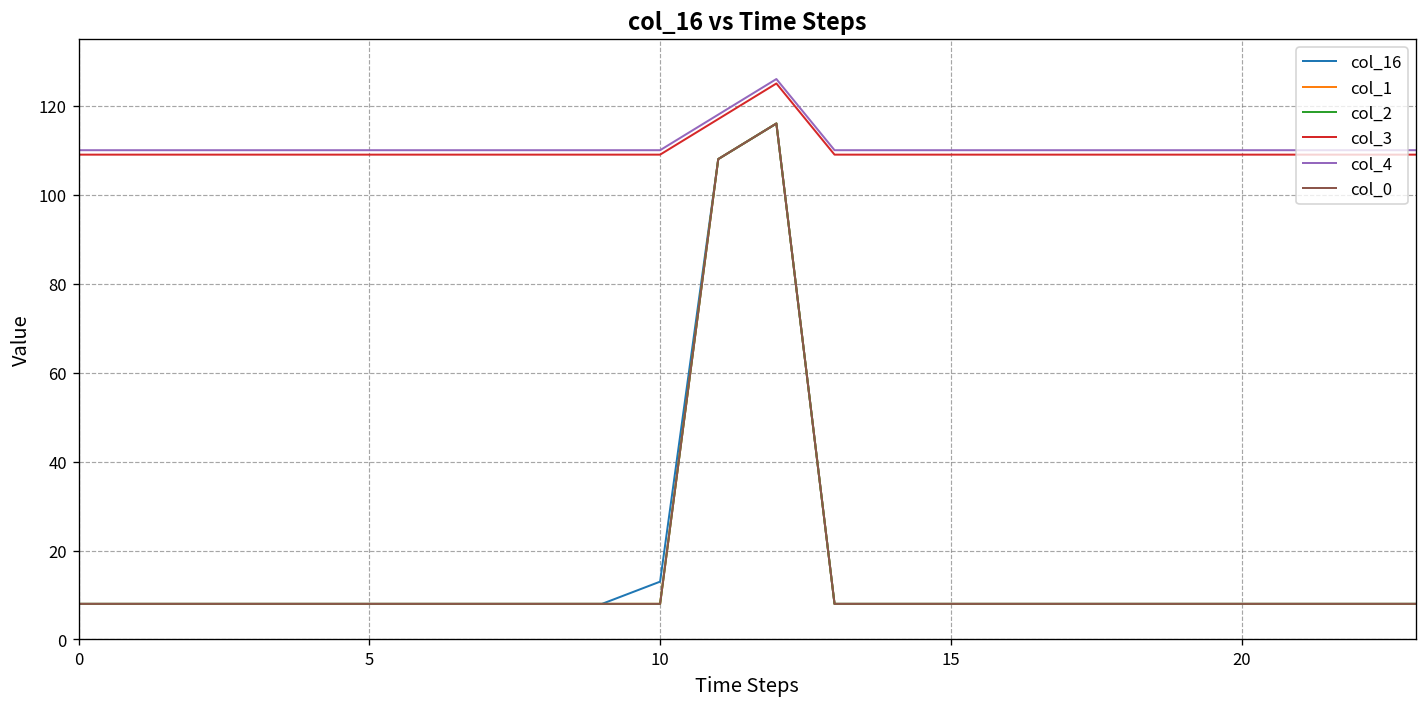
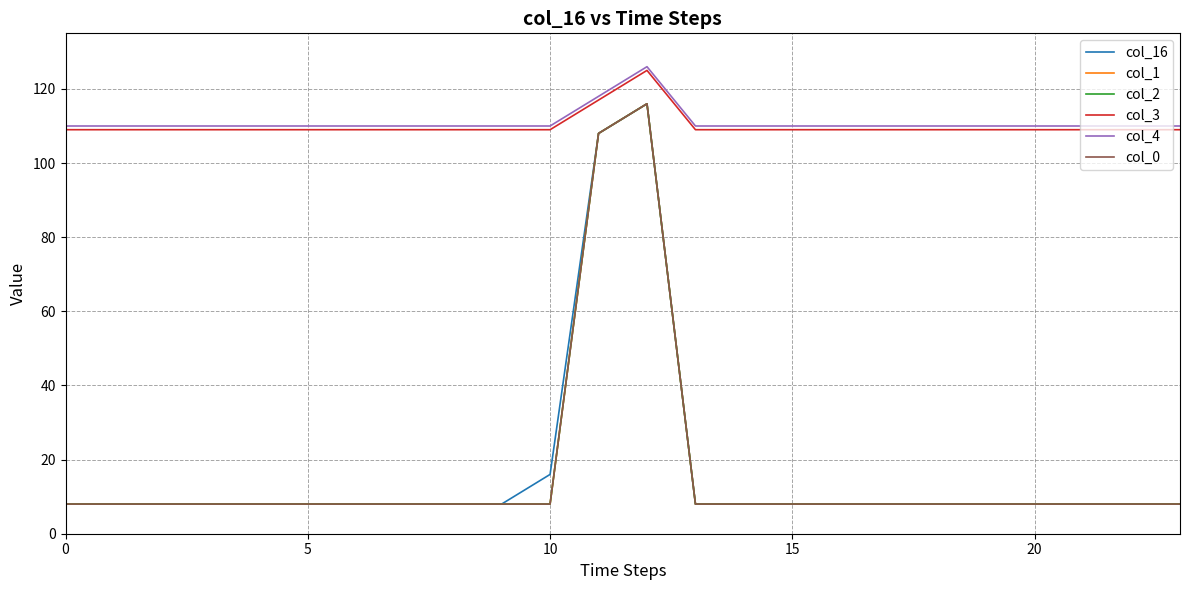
col_16, 10: 13 -> 16
